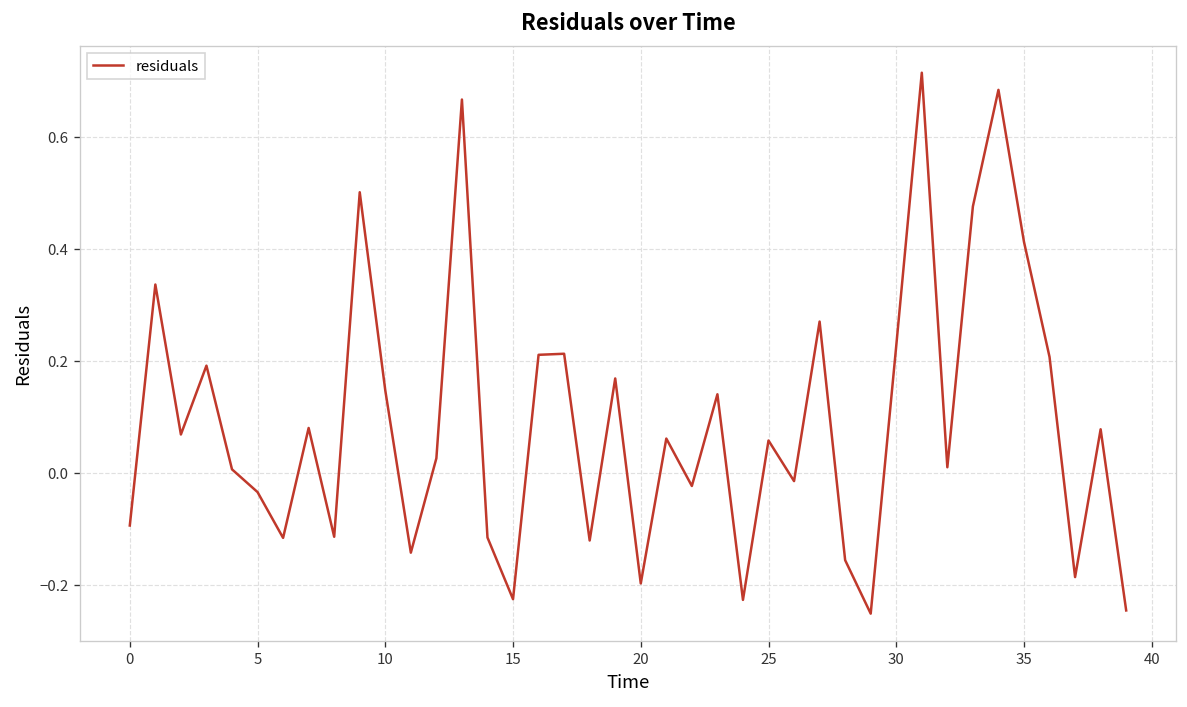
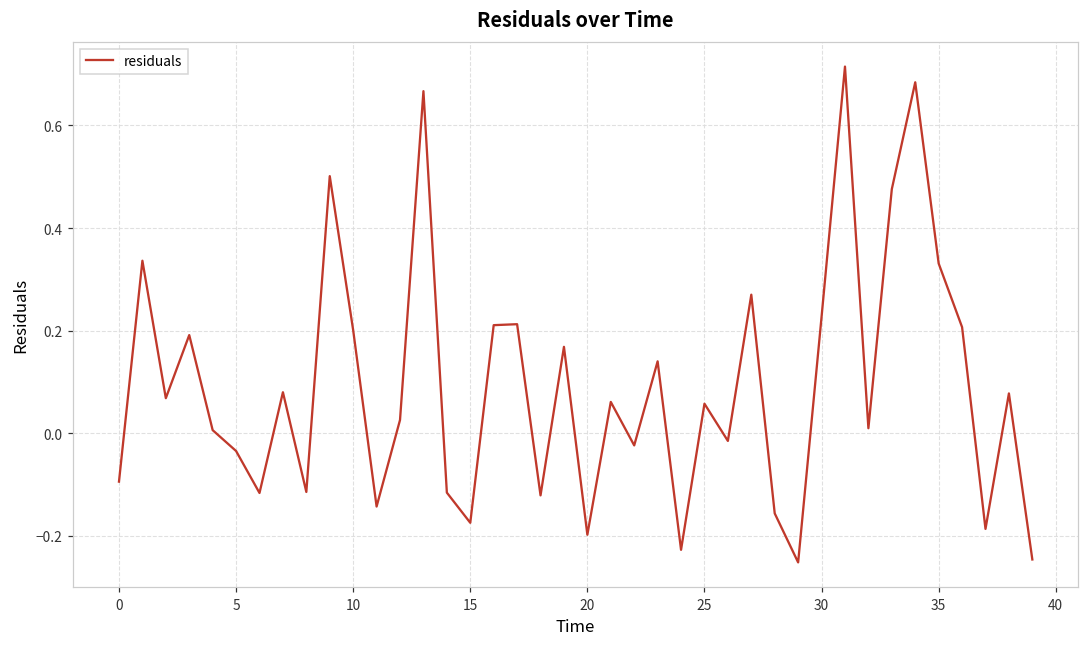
10: 0.15 -> 0.20
15: -0.23 -> -0.17
35: 0.41 -> 0.33
